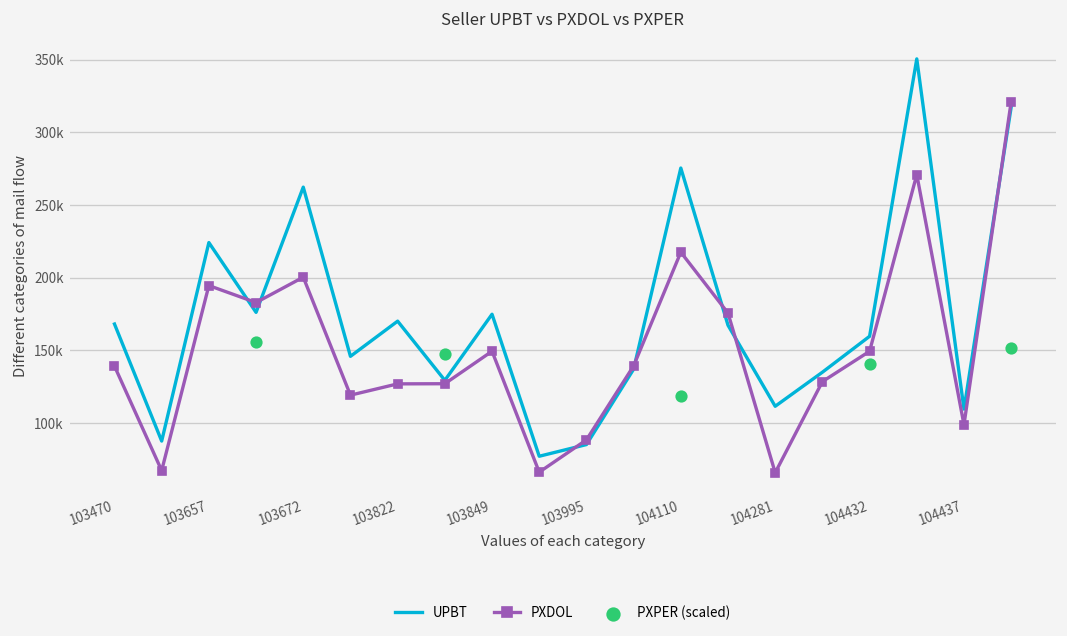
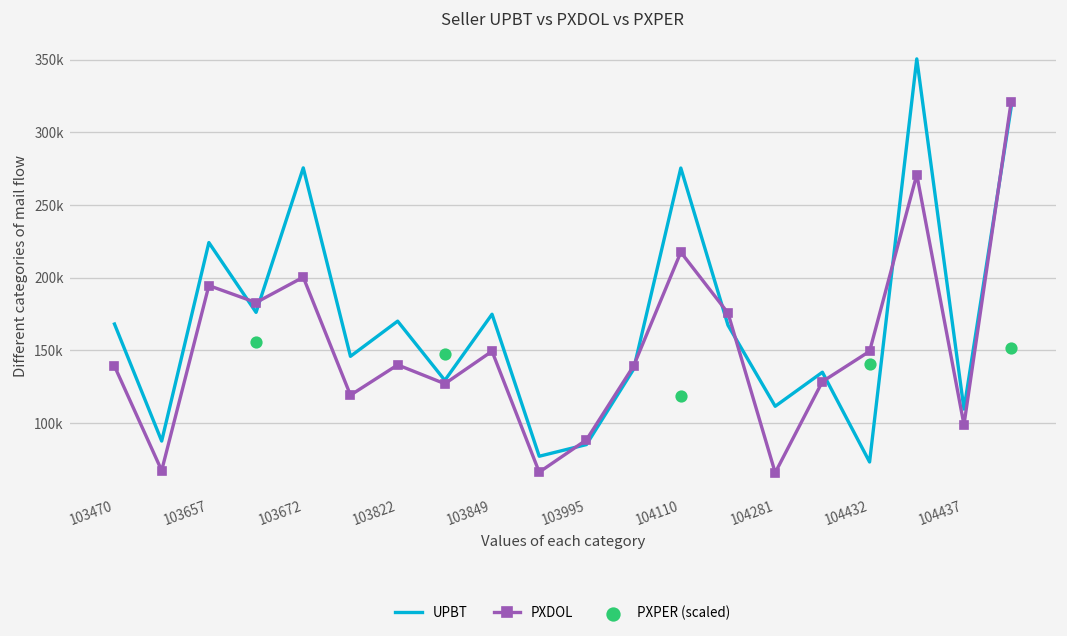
UPBT, 103672: 262000 -> 275000
PXDOL, 103822: 127000 -> 140000
UPBT, 104432: 160000 -> 73000
